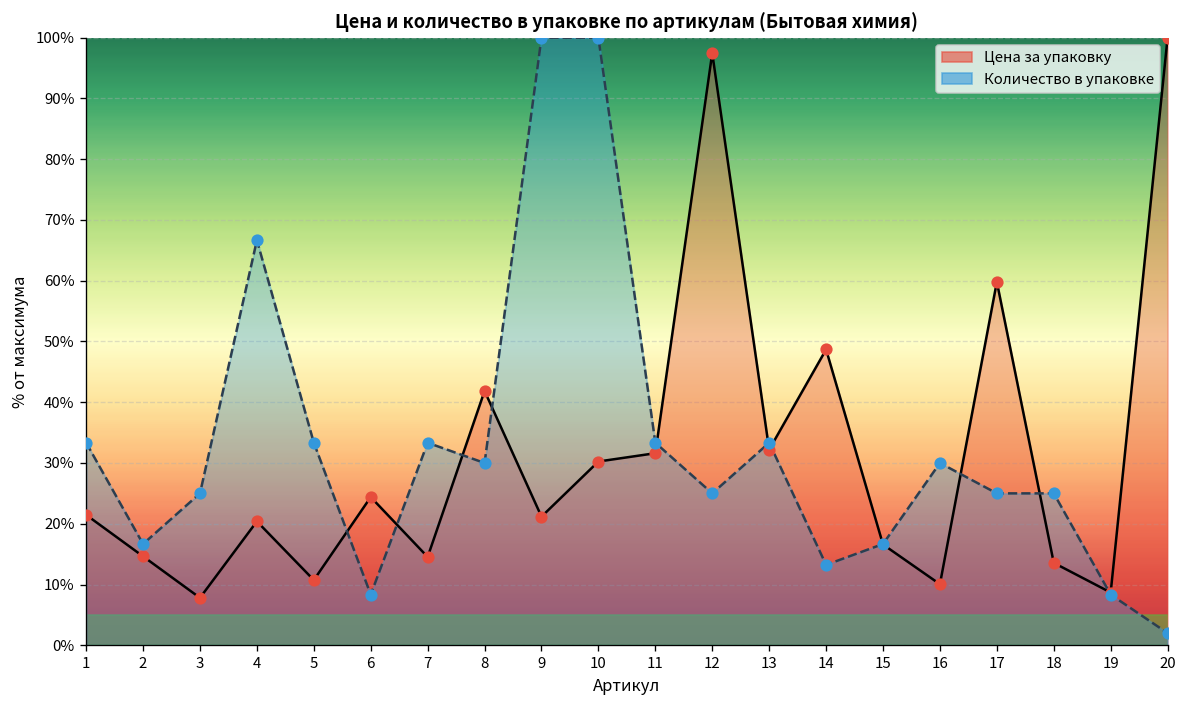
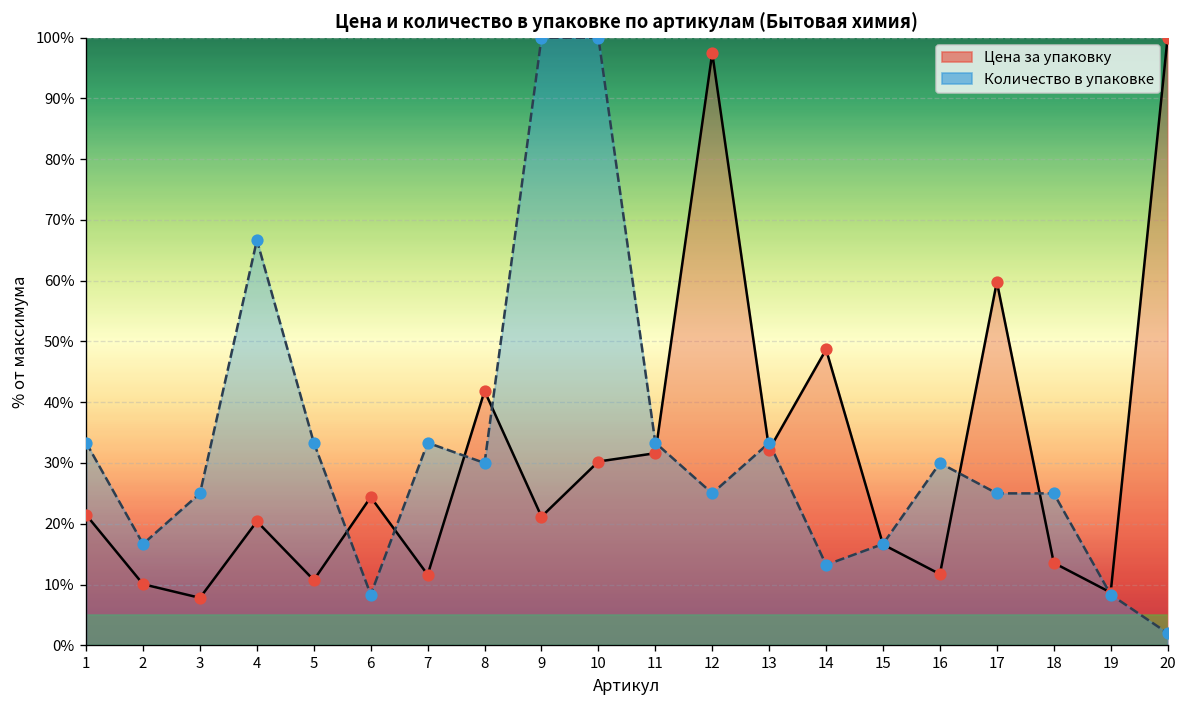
Цена за упаковку, 2: 15% -> 10%
Цена за упаковку, 7: 15% -> 12%
Цена за упаковку, 16: 10% -> 12%
